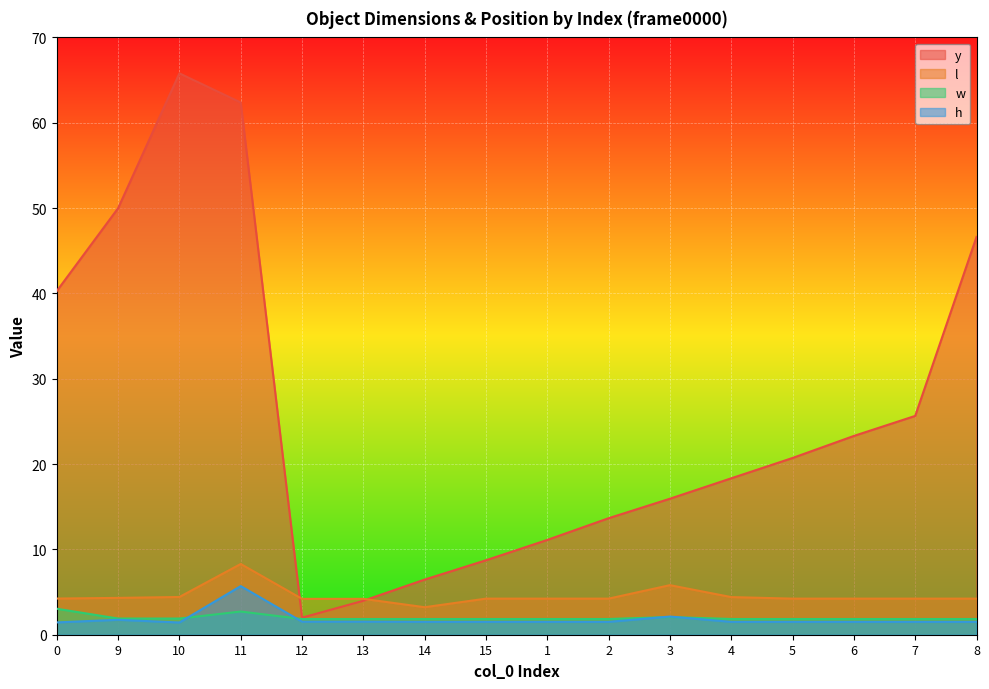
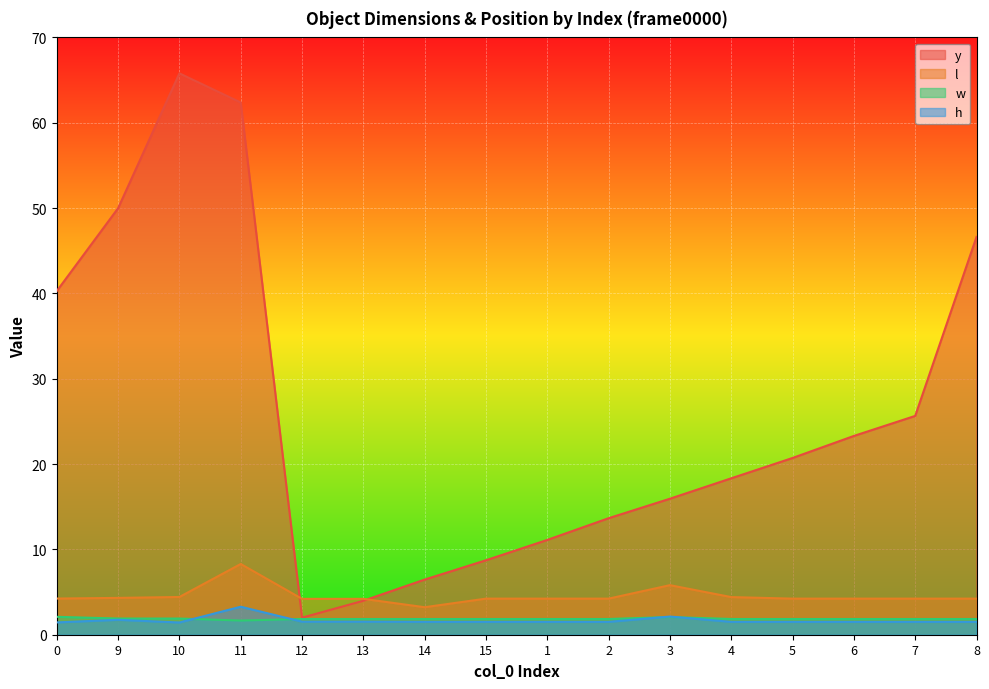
w, 0: 3 -> 2
w, 11: 3 -> 2
h, 11: 6 -> 3
